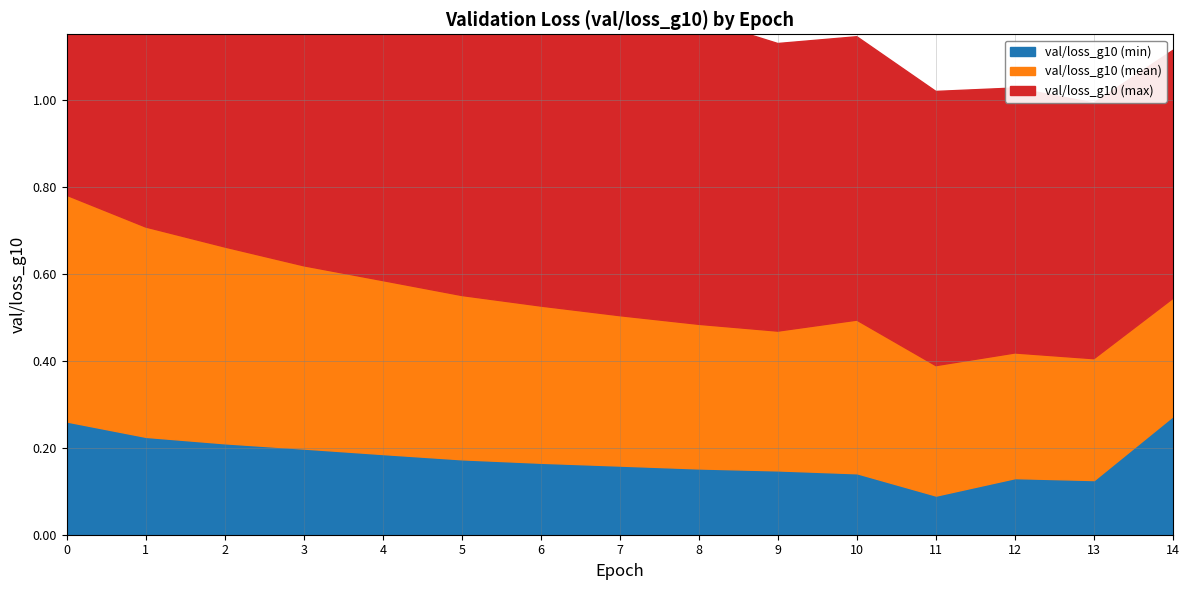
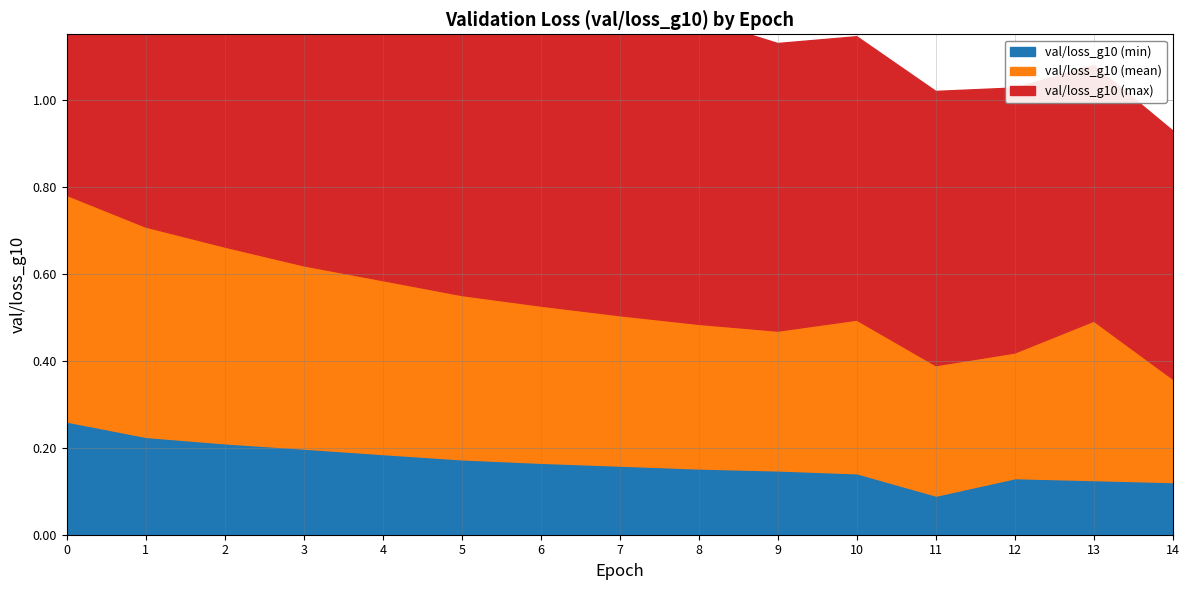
val/loss_g10 (mean), 13: 0.28 -> 0.37
val/loss_g10 (min), 14: 0.27 -> 0.12
val/loss_g10 (mean), 14: 0.27 -> 0.24
